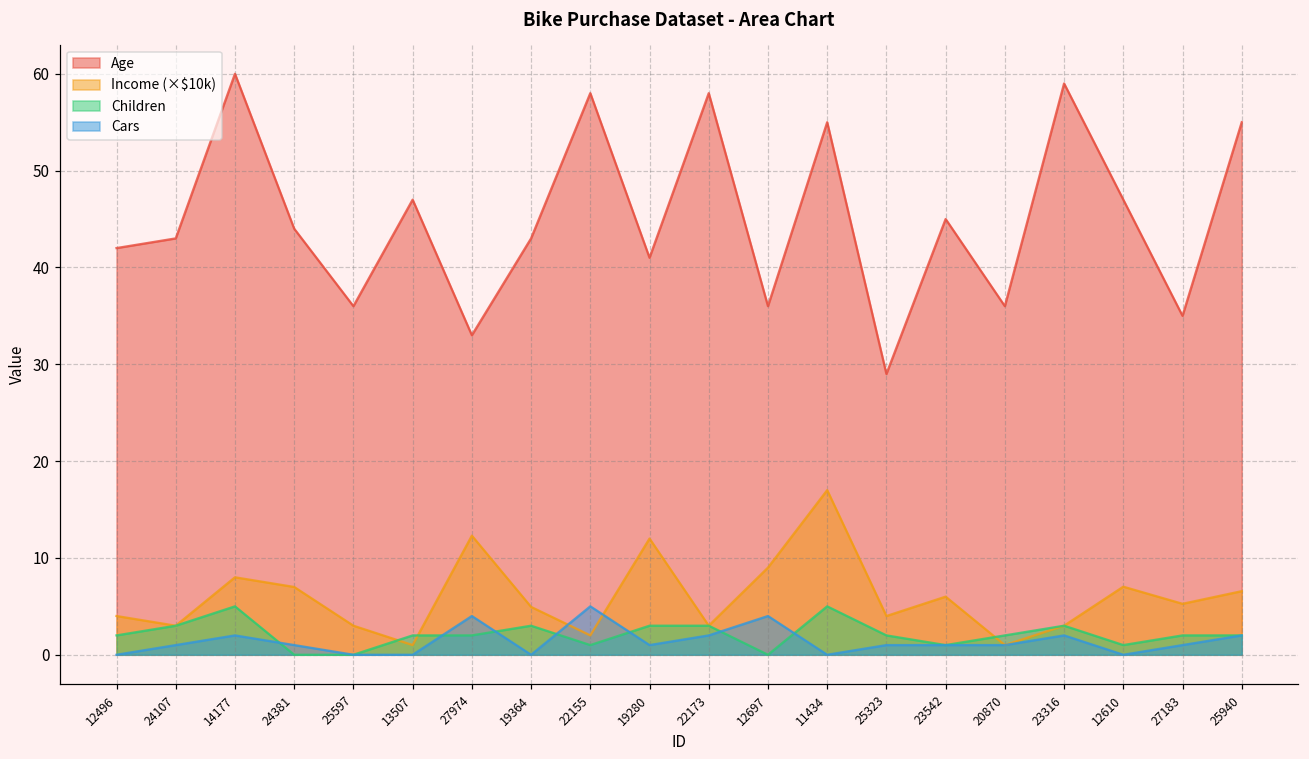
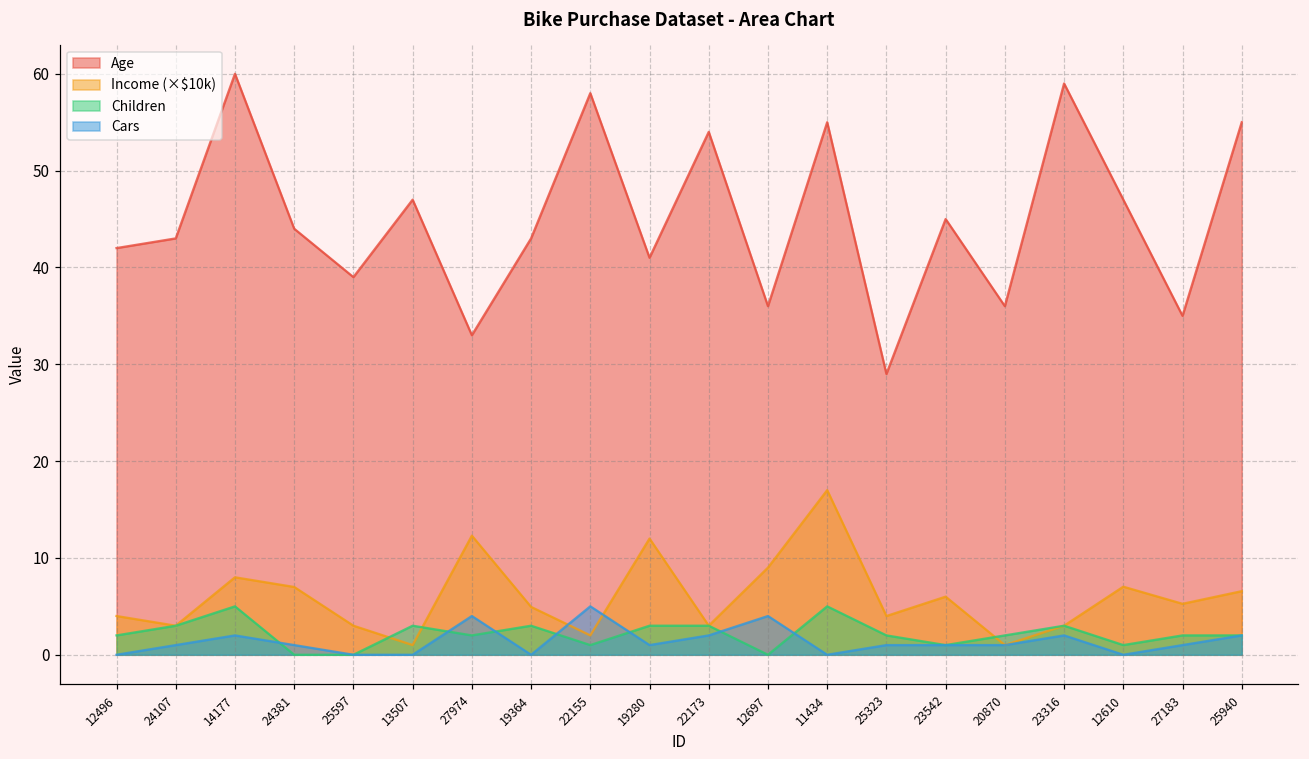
Age, 25597: 36 -> 39
Children, 13507: 2 -> 3
Age, 22173: 58 -> 54
